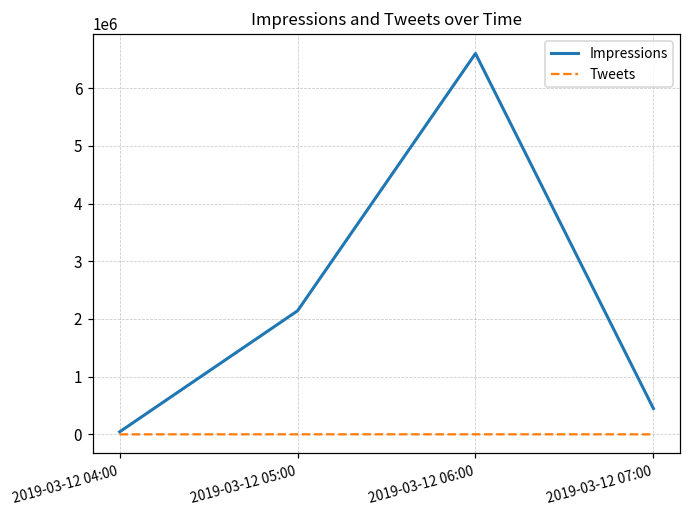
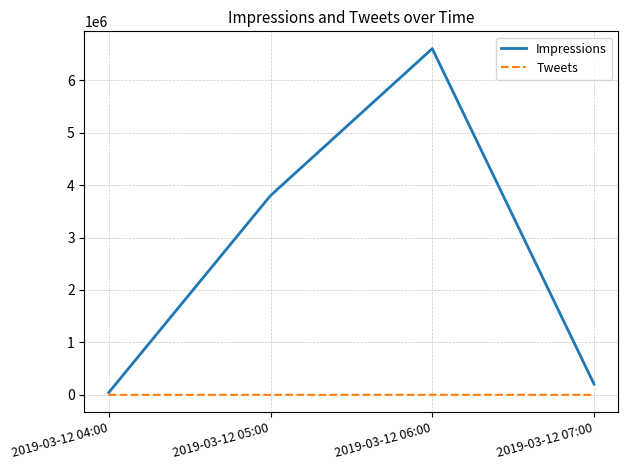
Impressions, 2019-03-12 05:00: 2100000 -> 3800000
Impressions, 2019-03-12 07:00: 400000 -> 200000
